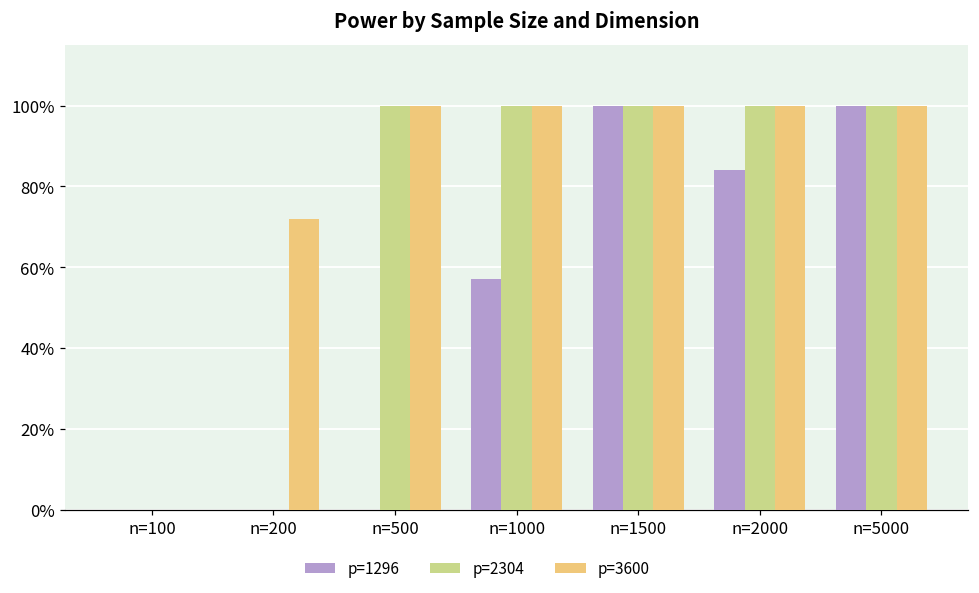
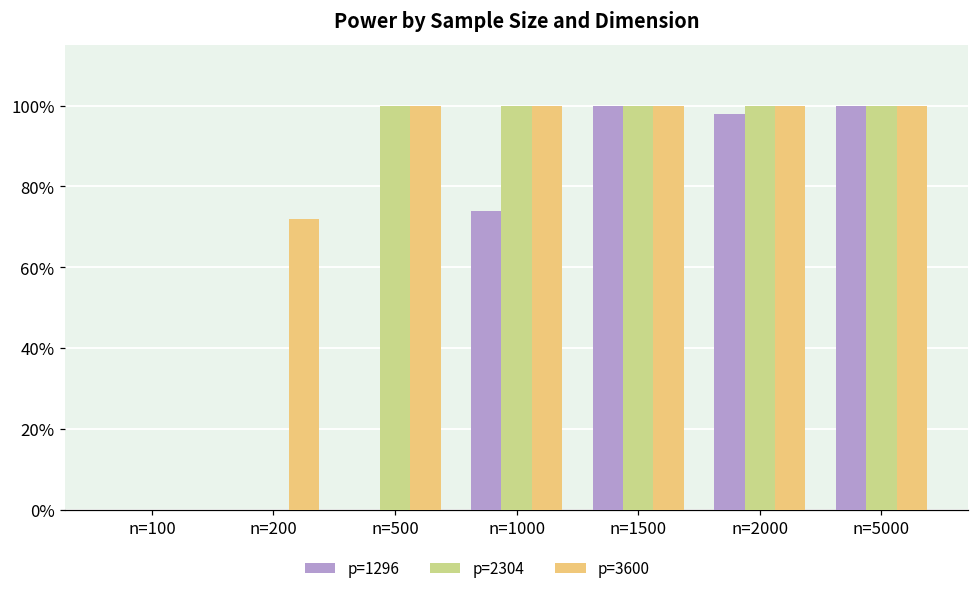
p=1296, n=1000: 57% -> 74%
p=1296, n=2000: 84% -> 98%
